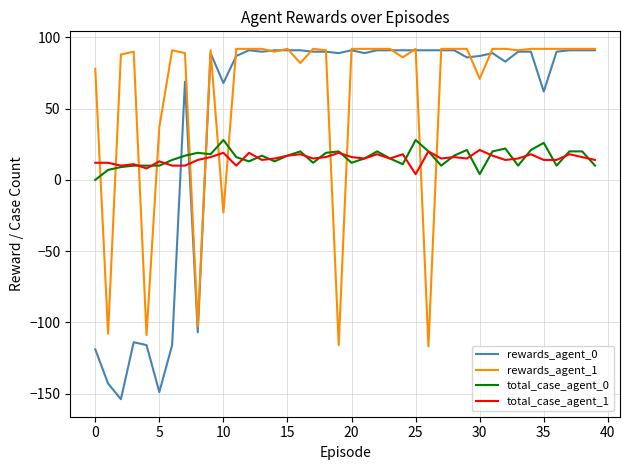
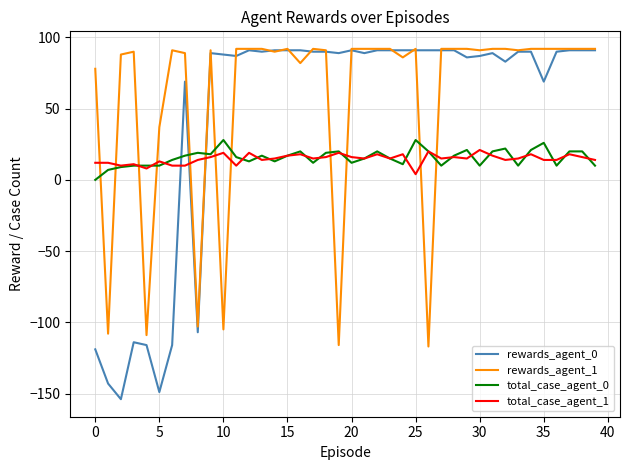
rewards_agent_0, 10: 68 -> 88
rewards_agent_1, 10: -23 -> -105
rewards_agent_1, 30: 71 -> 91
total_case_agent_0, 30: 4 -> 10
rewards_agent_0, 35: 62 -> 69
